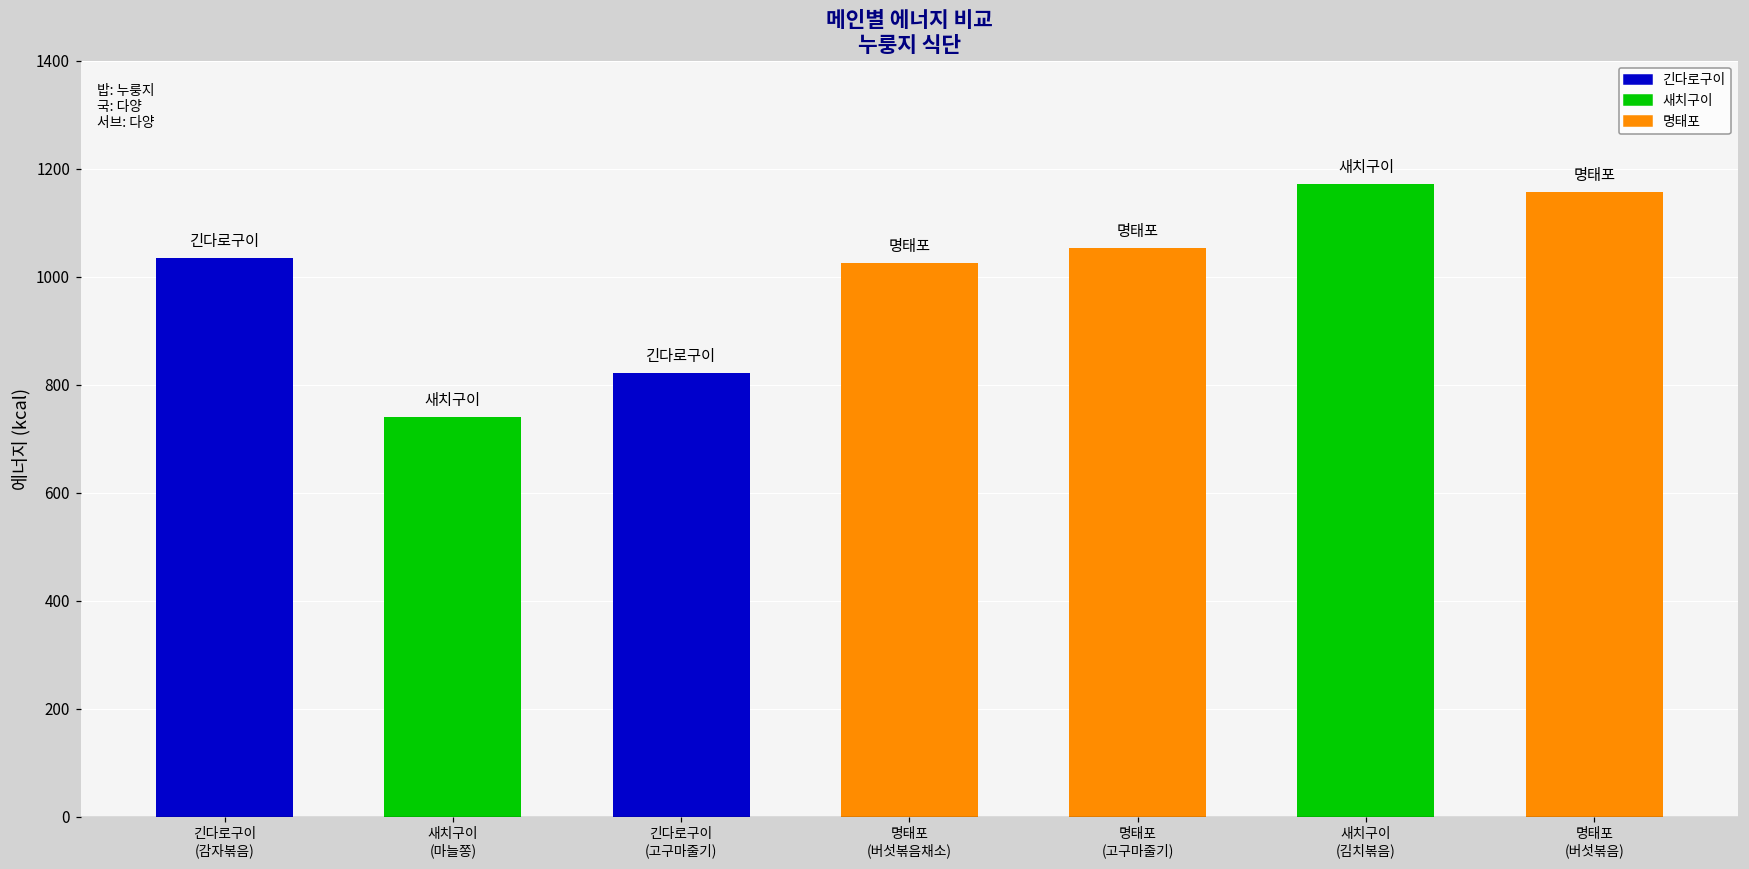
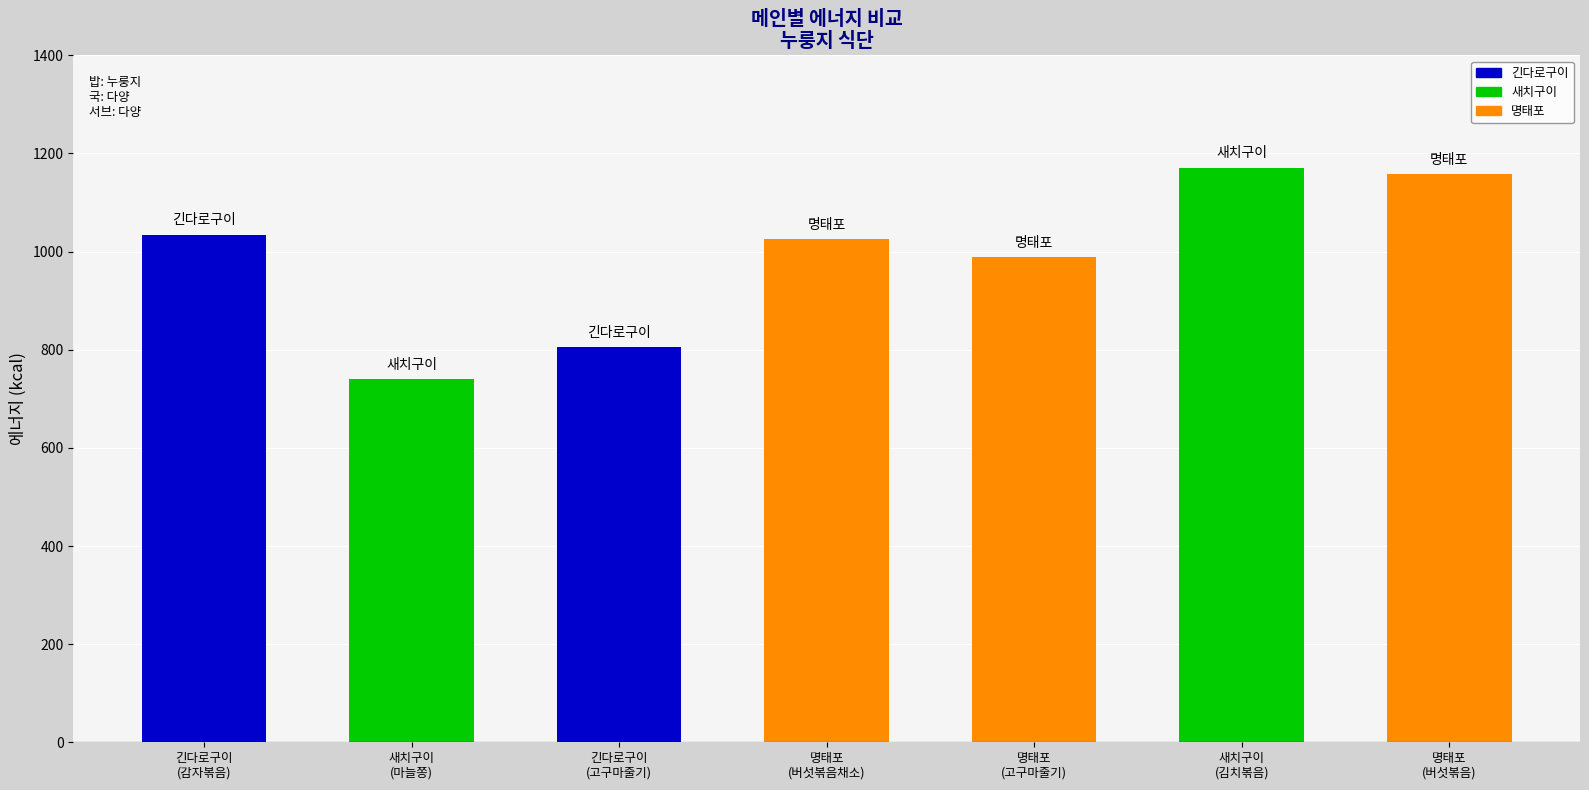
긴다로구이 (고구마줄기): 820 -> 810
명태포 (고구마줄기): 1050 -> 990
